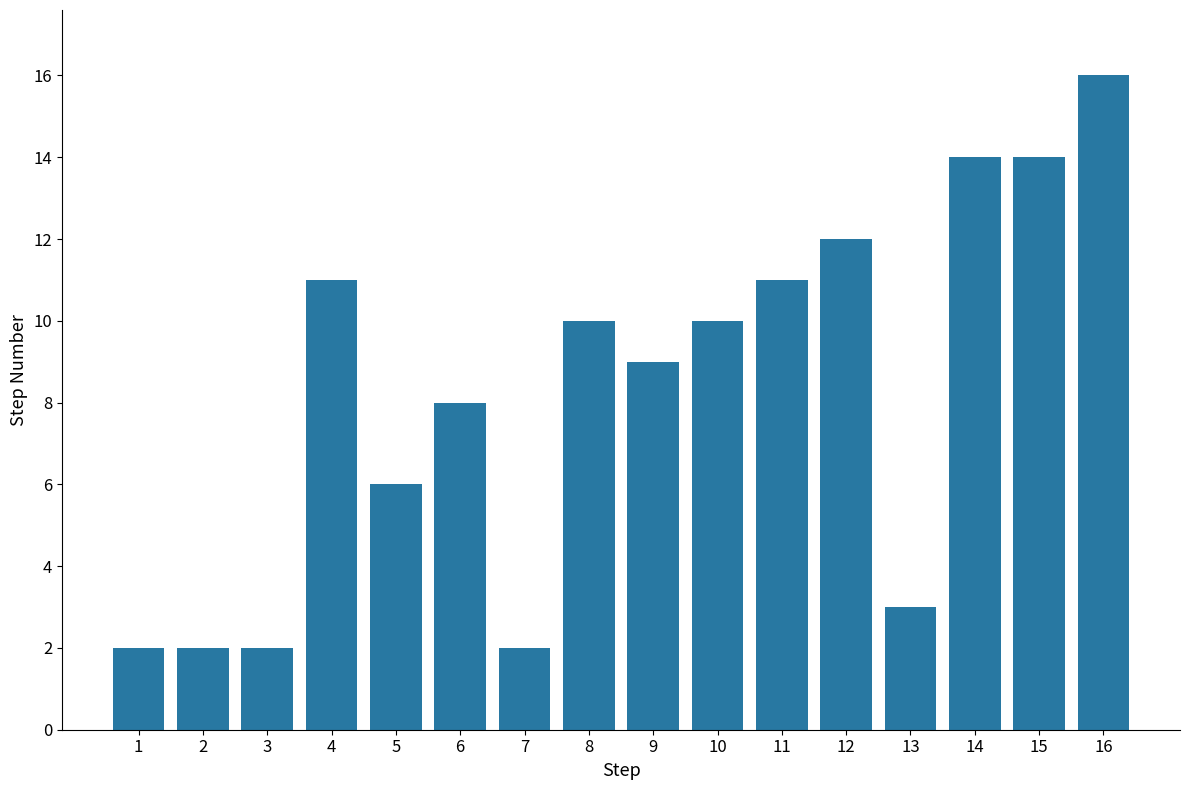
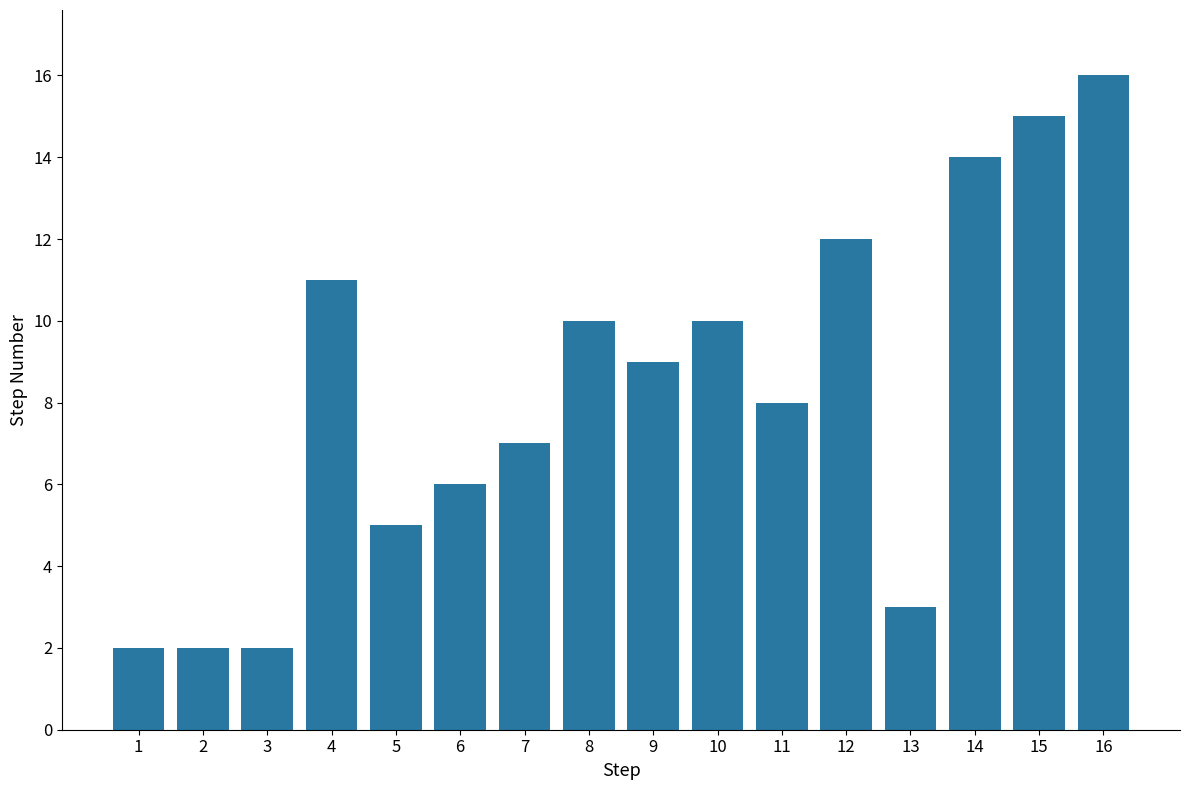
5: 6 -> 5
6: 8 -> 6
7: 2 -> 7
11: 11 -> 8
15: 14 -> 15
